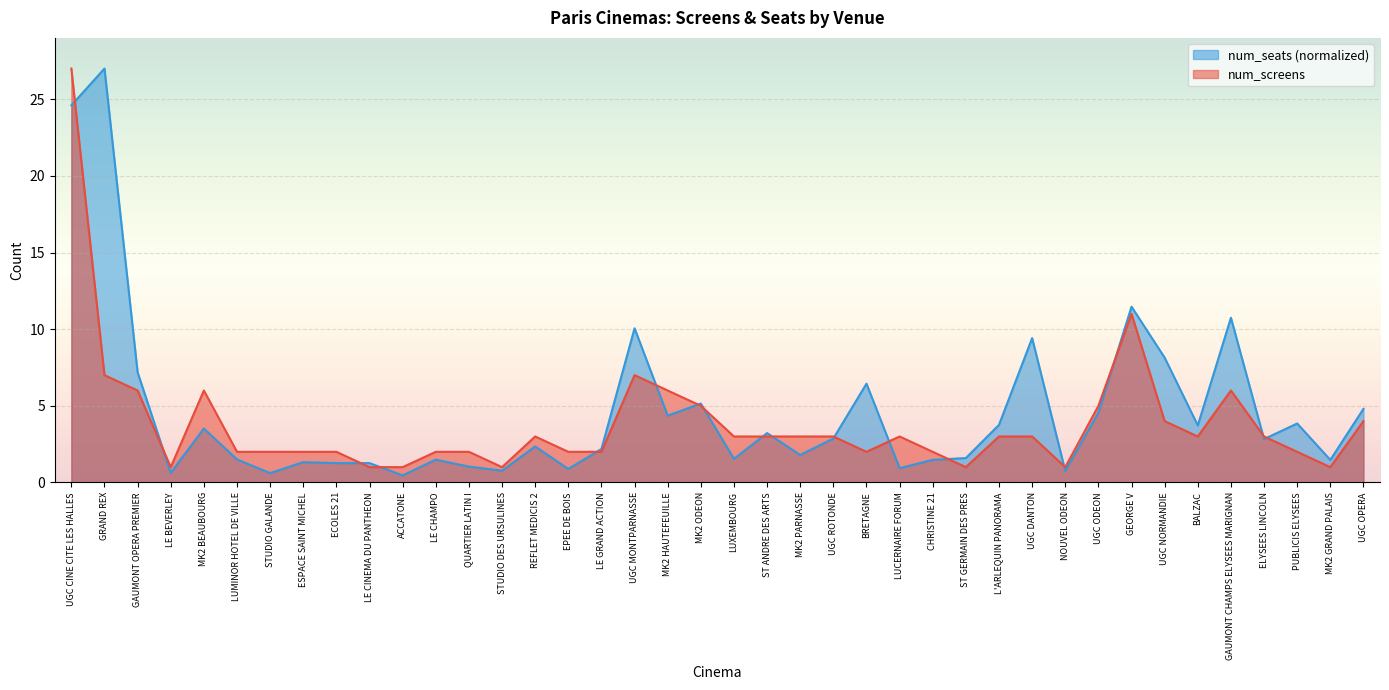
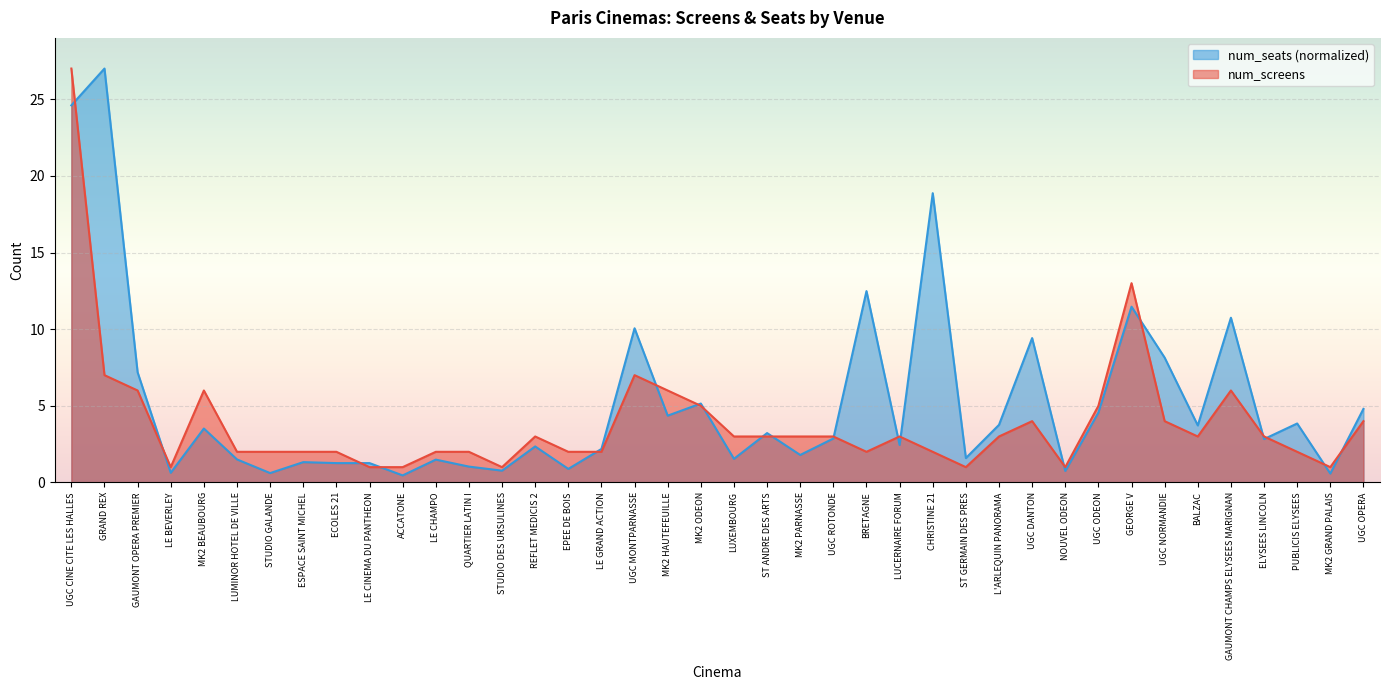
num_seats (normalized), BRETAGNE: 6.4 -> 12.5
num_seats (normalized), LUCERNAIRE FORUM: 0.9 -> 2.4
num_seats (normalized), CHRISTINE 21: 1.5 -> 18.9
num_screens, UGC DANTON: 3 -> 4
num_screens, GEORGE V: 11 -> 13
num_seats (normalized), MK2 GRAND PALAIS: 1.5 -> 0.6
